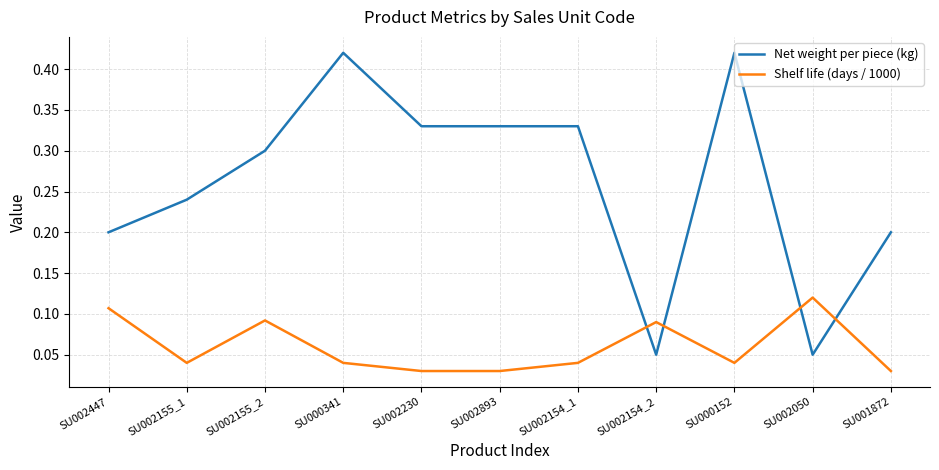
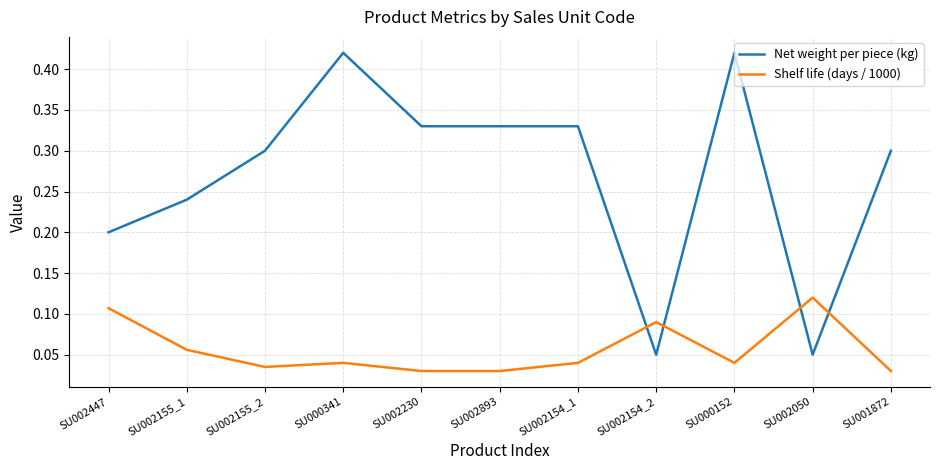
Shelf life (days / 1000), SU002155_1: 0.04 -> 0.06
Shelf life (days / 1000), SU002155_2: 0.09 -> 0.04
Net weight per piece (kg), SU001872: 0.2 -> 0.3
